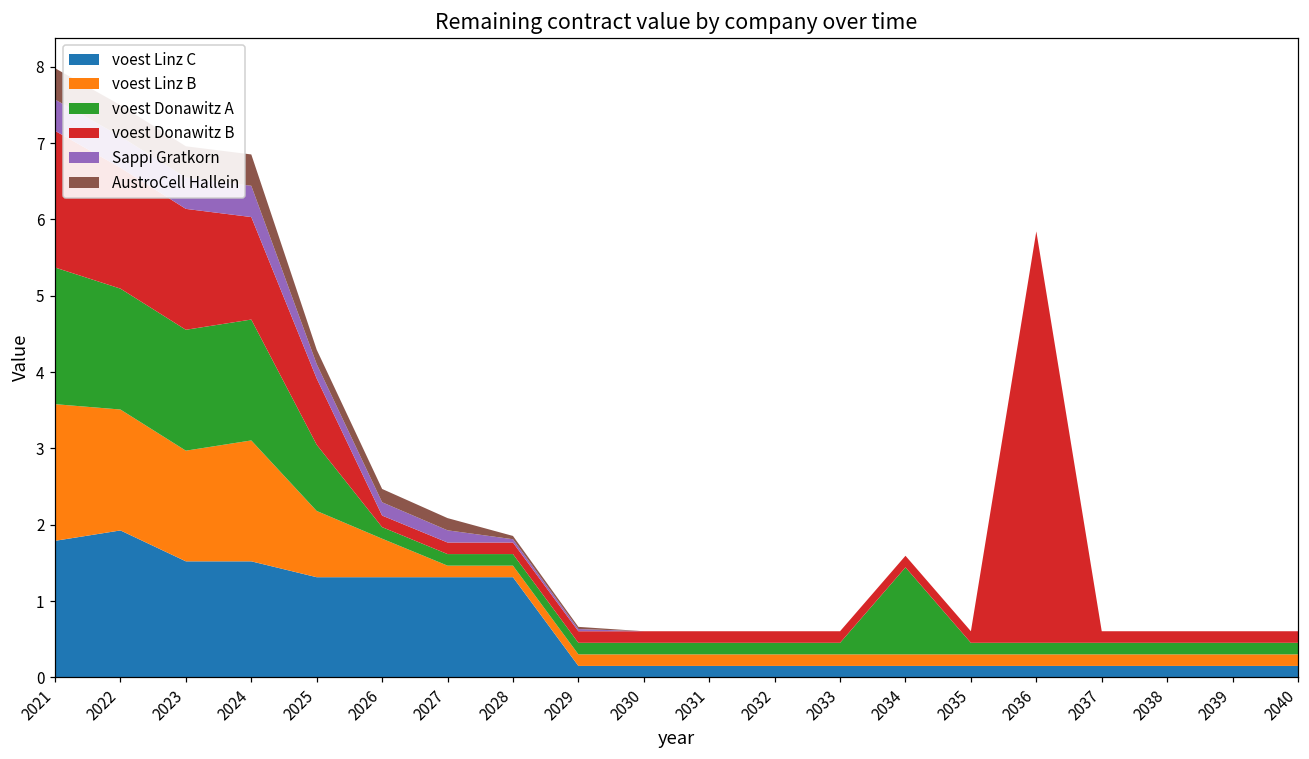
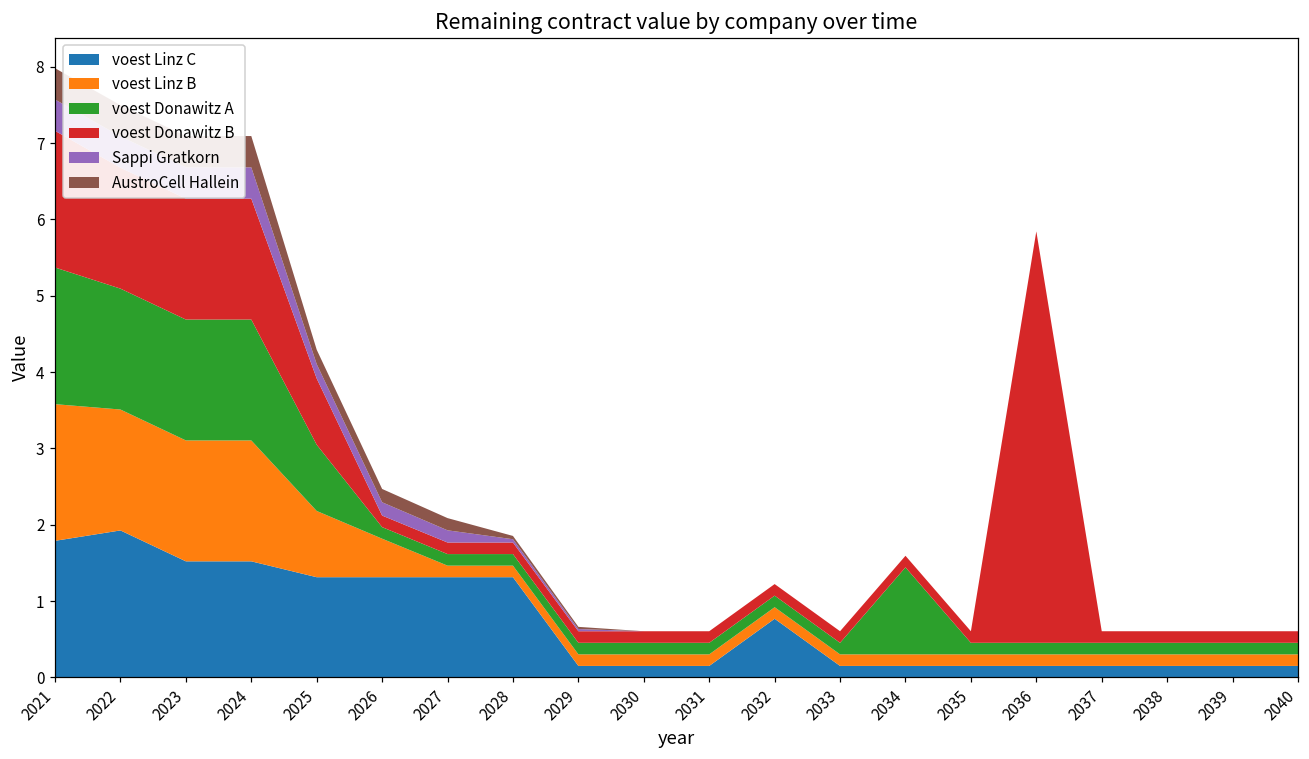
voest Linz B, 2023: 1.4 -> 1.6
voest Donawitz B, 2024: 1.3 -> 1.6
voest Linz C, 2032: 0.2 -> 0.8
